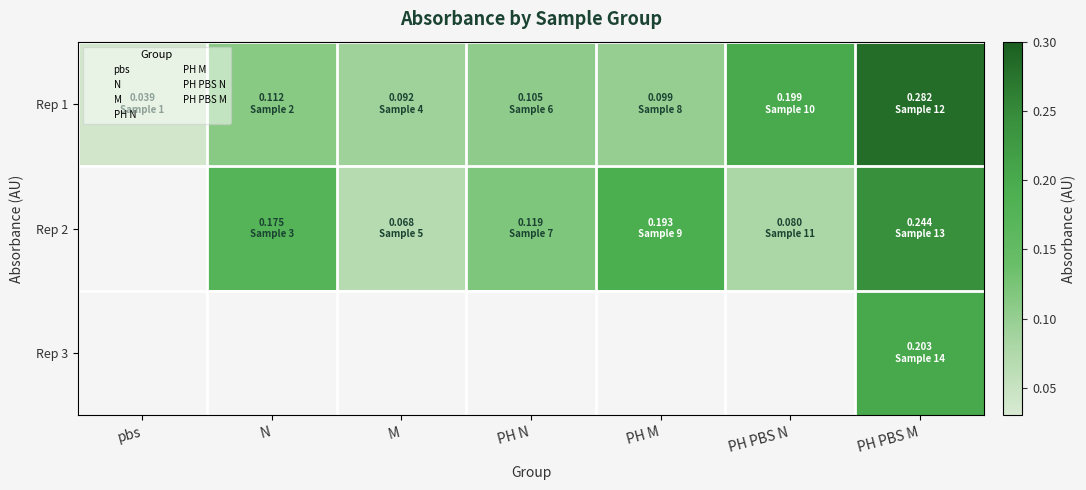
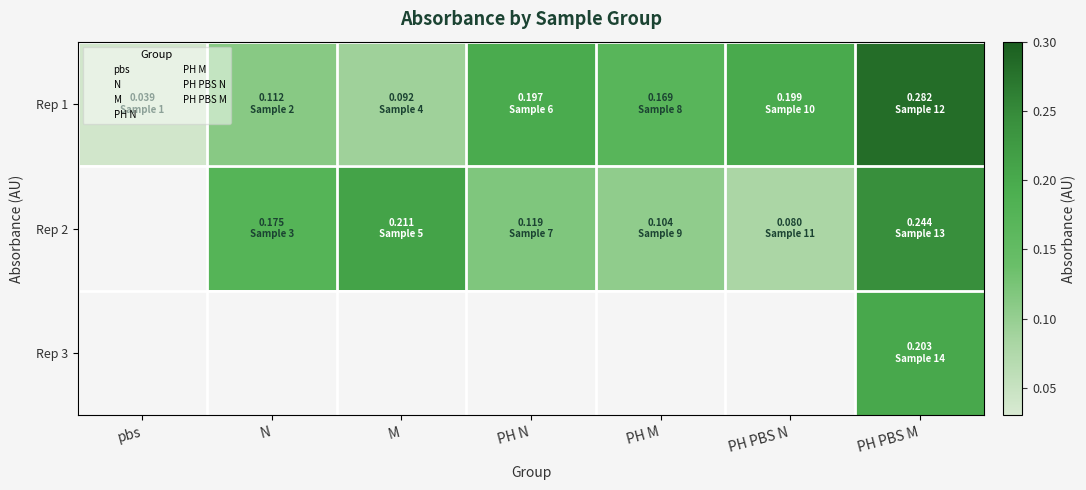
Rep 1, PH N: 0.105 -> 0.197
Rep 1, PH M: 0.099 -> 0.169
Rep 2, M: 0.068 -> 0.211
Rep 2, PH M: 0.193 -> 0.104
